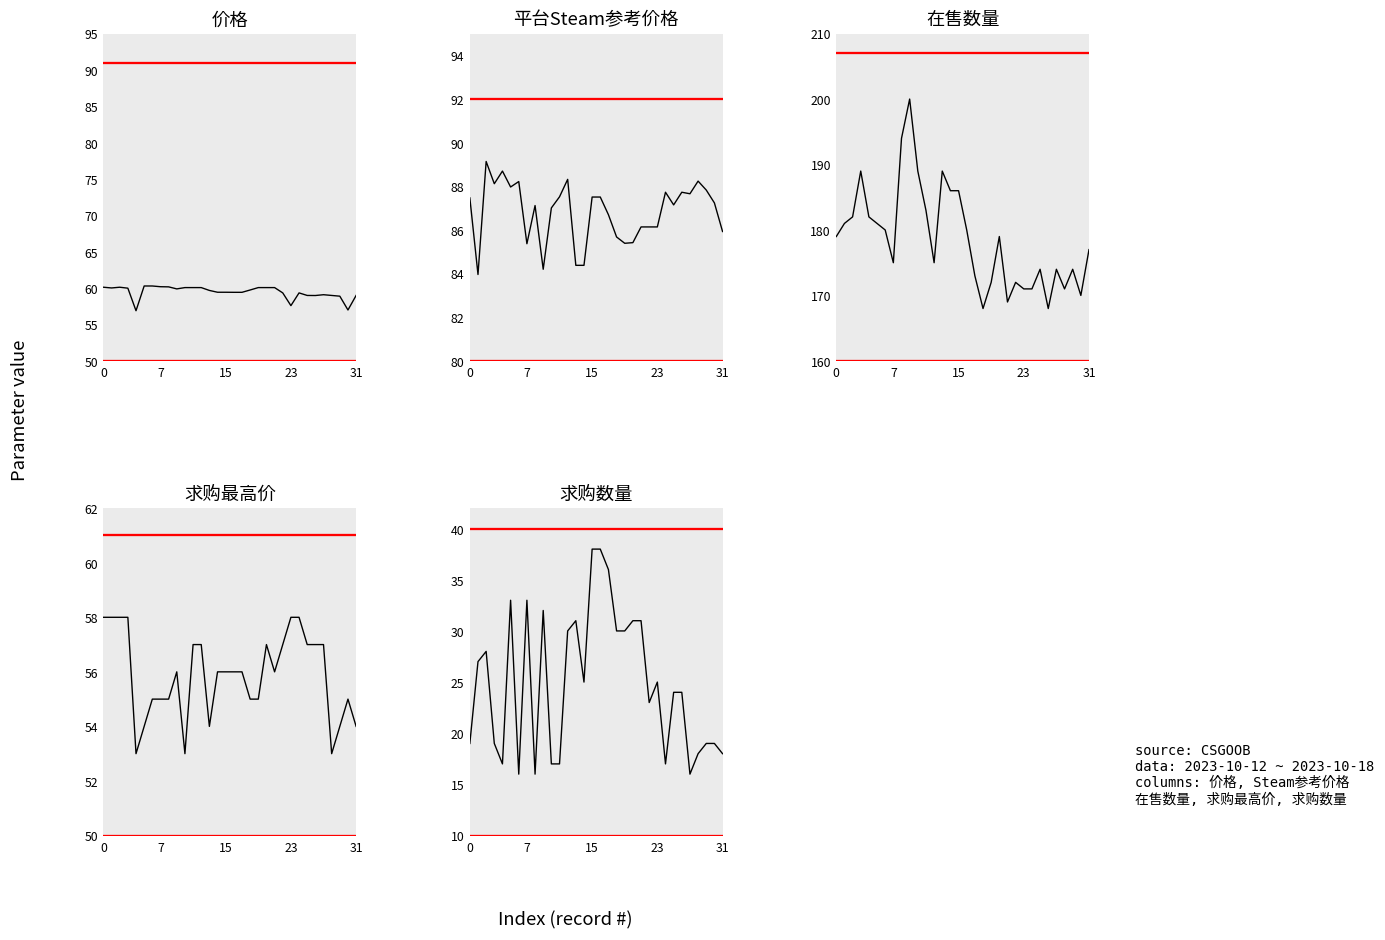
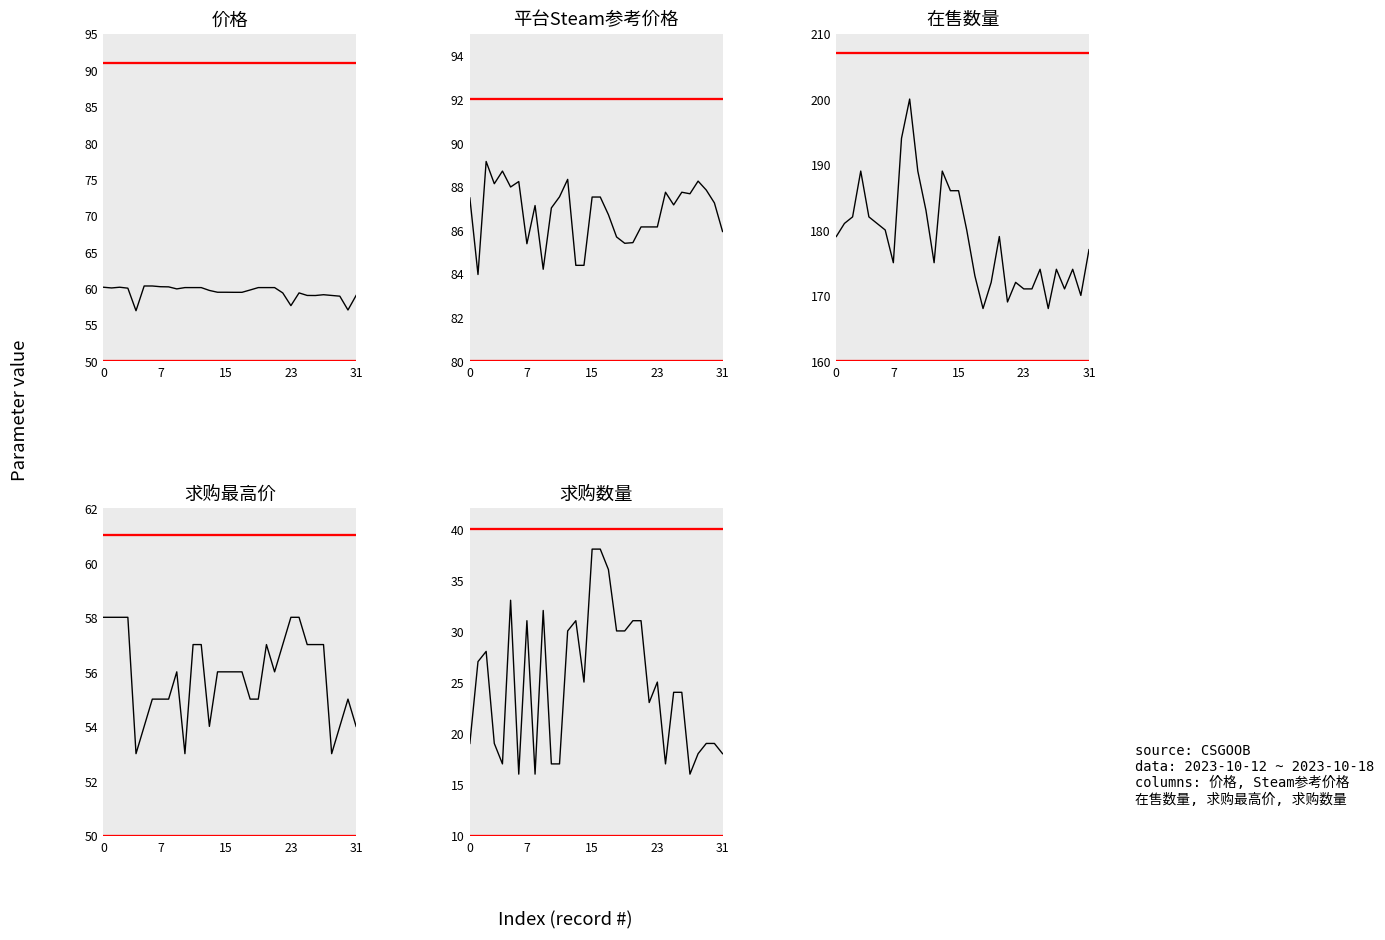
求购数量, 7: 33 -> 31
